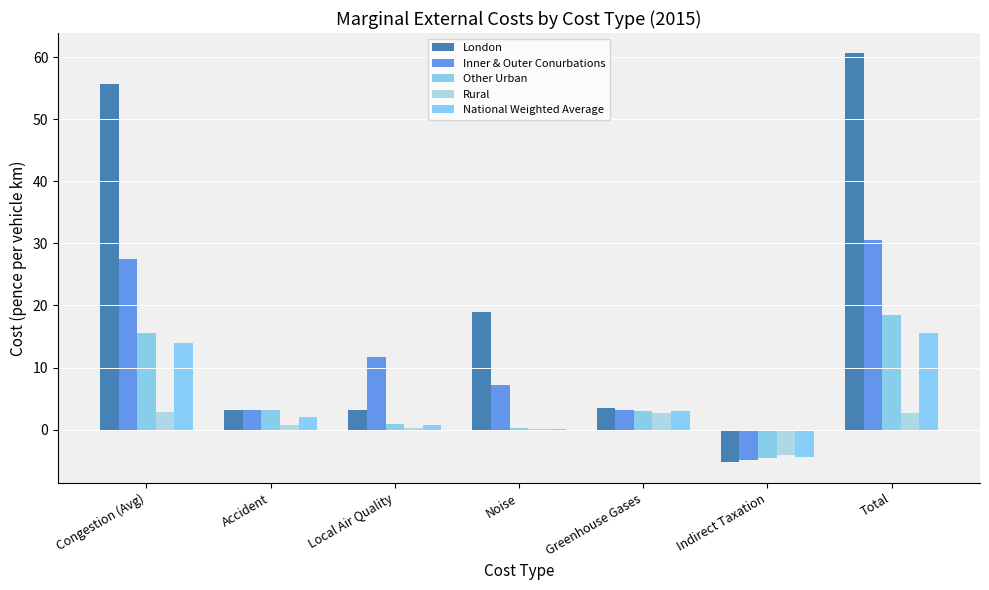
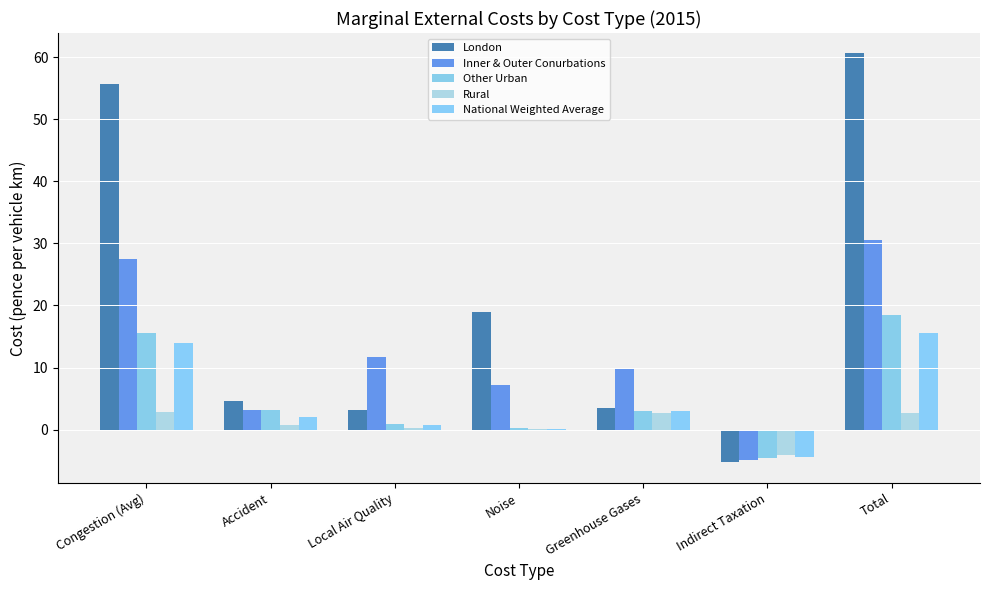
London, Accident: 3 -> 5
Inner & Outer Conurbations, Greenhouse Gases: 3 -> 10
